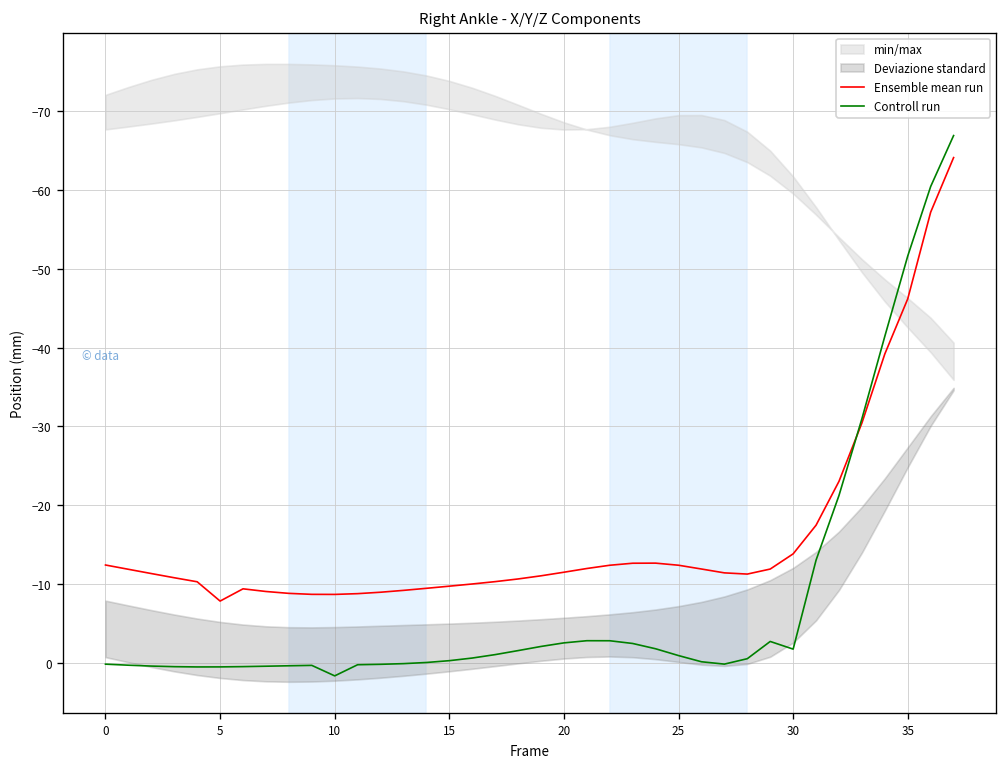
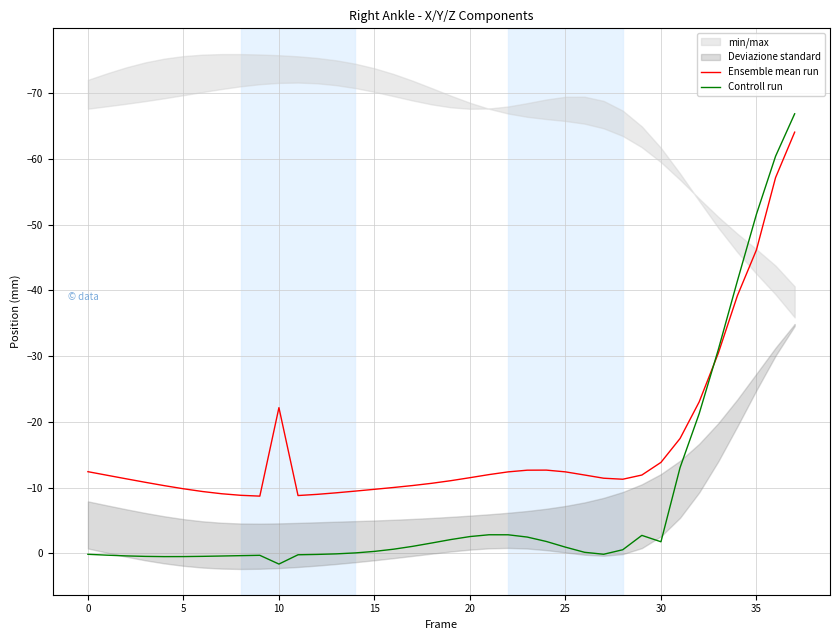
Ensemble mean run, 5: -8 -> -10
Ensemble mean run, 10: -9 -> -22
